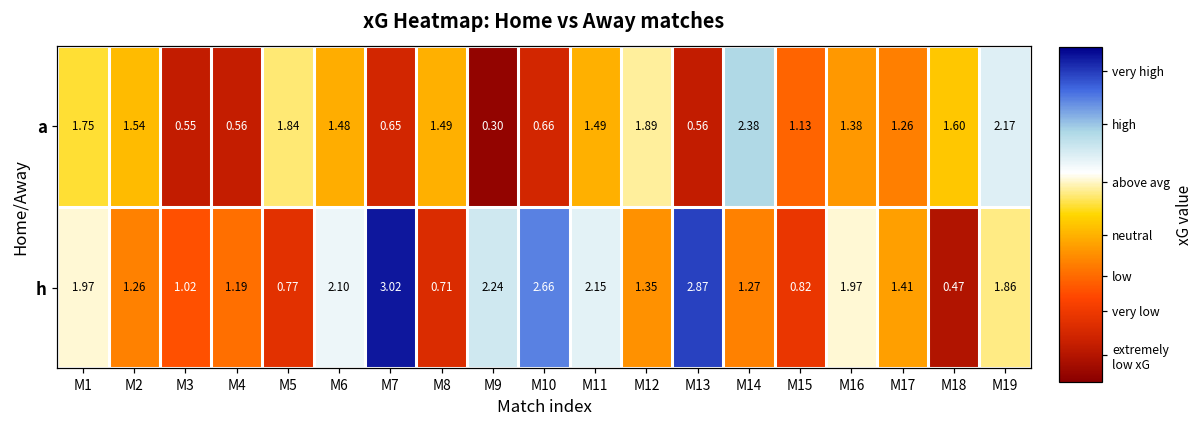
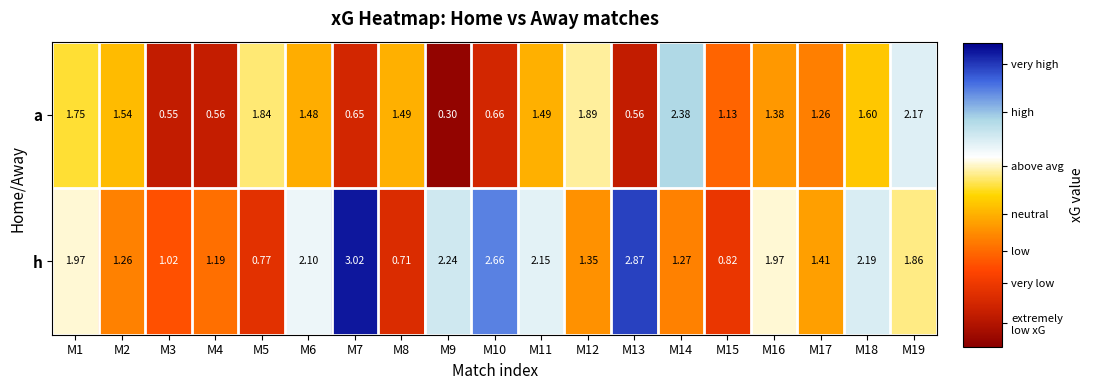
h, M18: 0.47 -> 2.19
